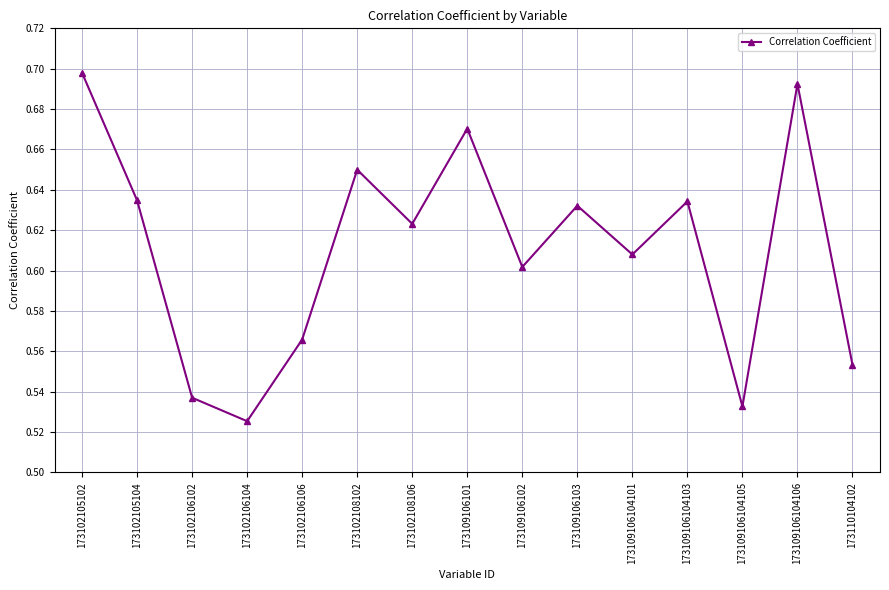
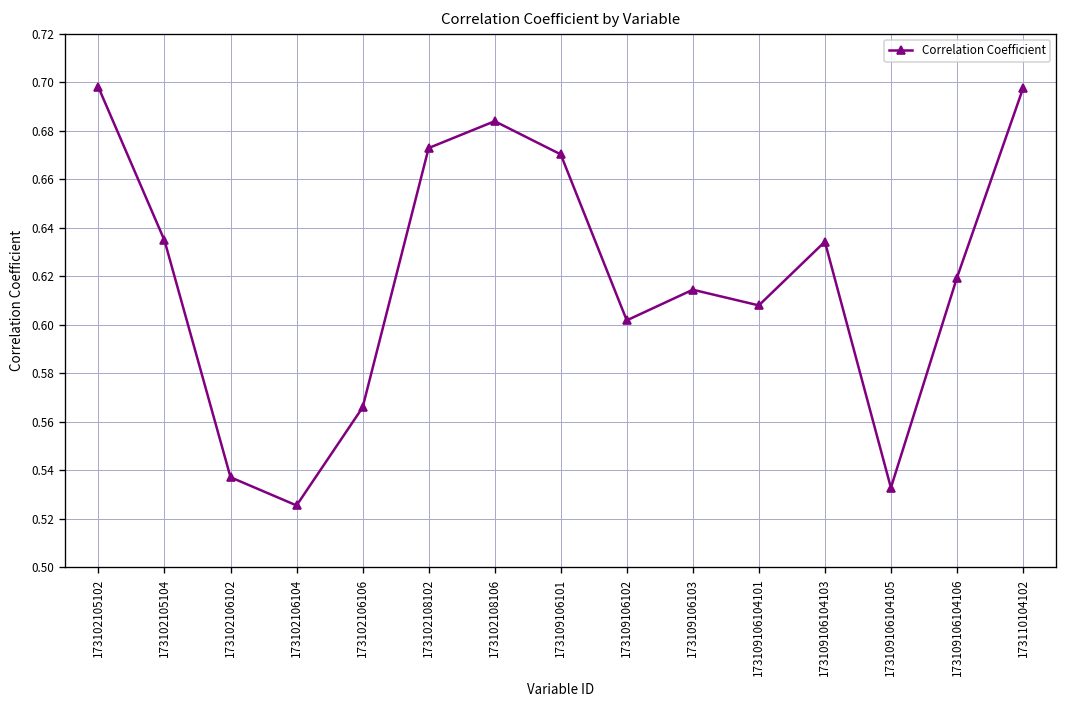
173102108102: 0.650 -> 0.673
173102108106: 0.623 -> 0.684
173109106103: 0.632 -> 0.614
173109106104106: 0.692 -> 0.619
173110104102: 0.553 -> 0.698
